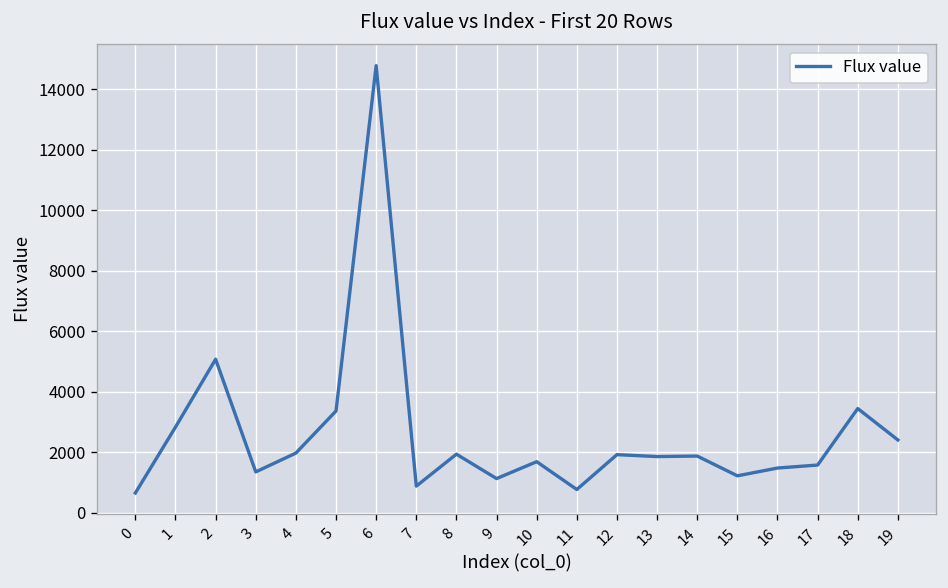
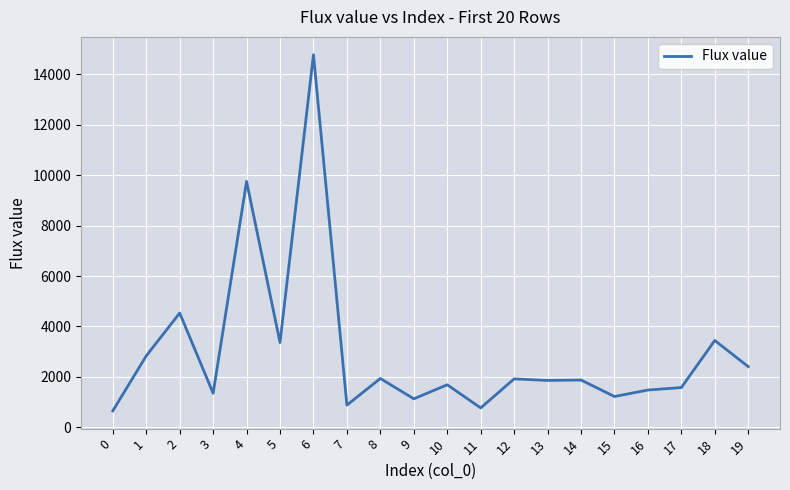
2: 5100 -> 4500
4: 2000 -> 9800
